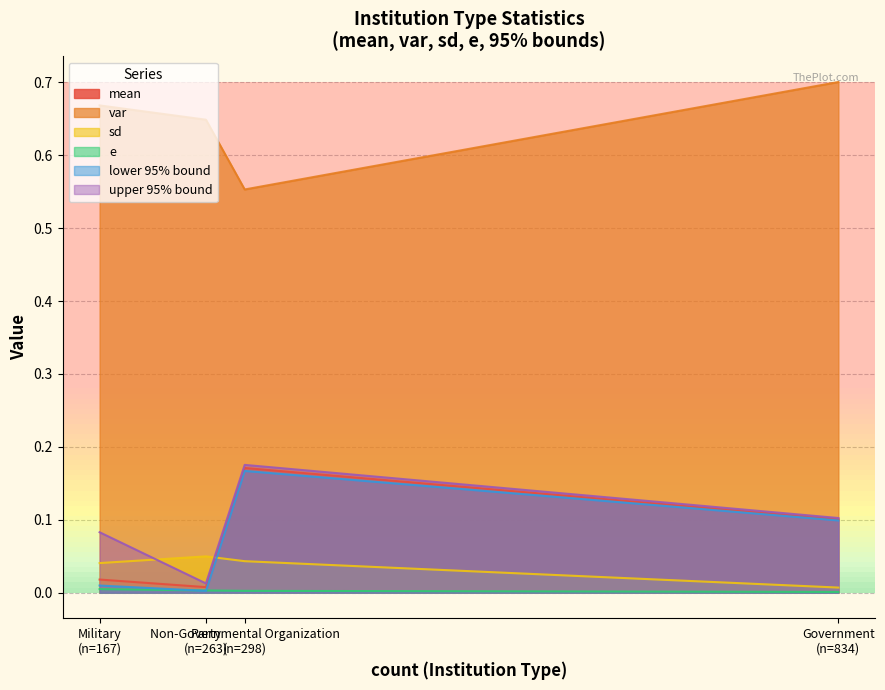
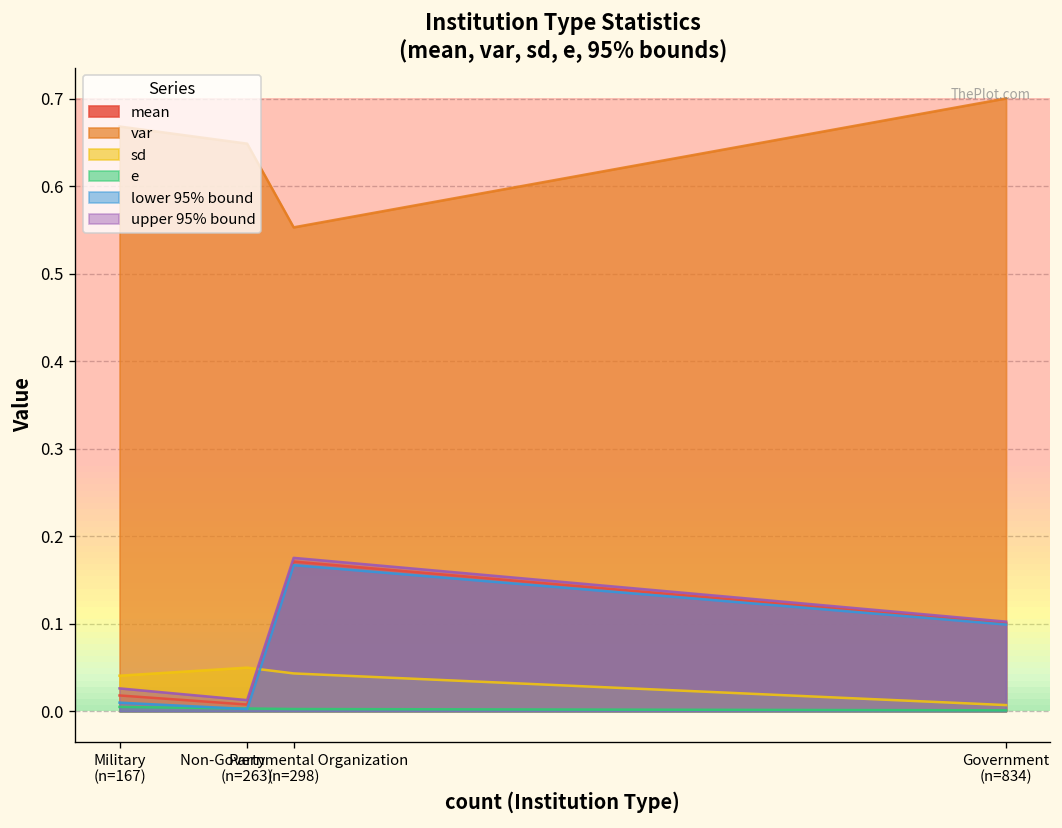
upper 95% bound, Military (n=167): 0.08 -> 0.03
